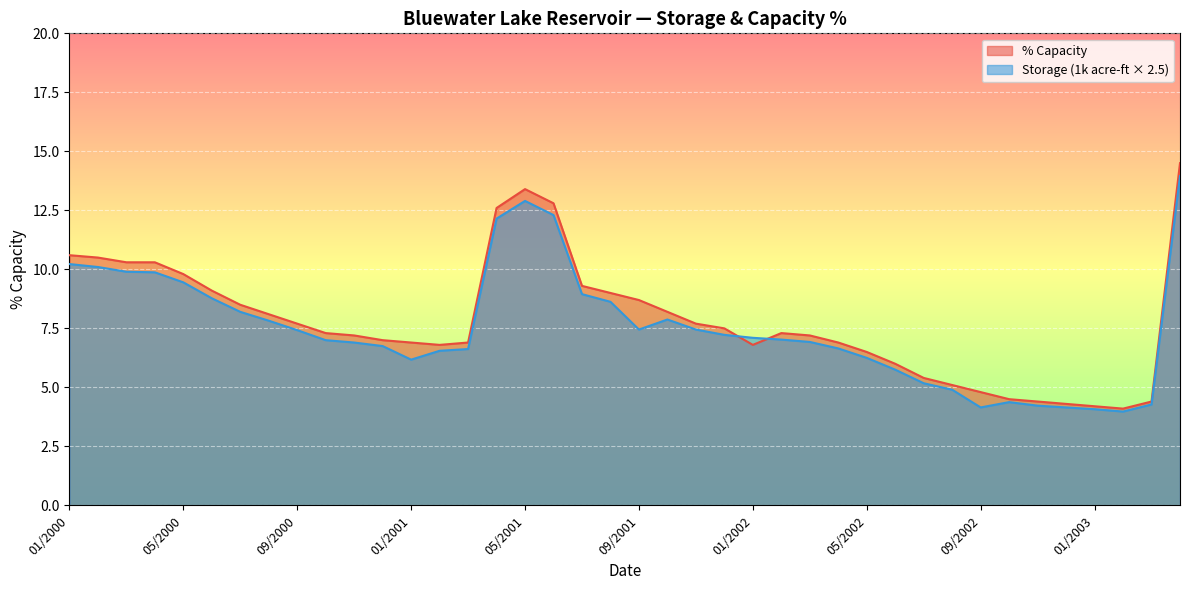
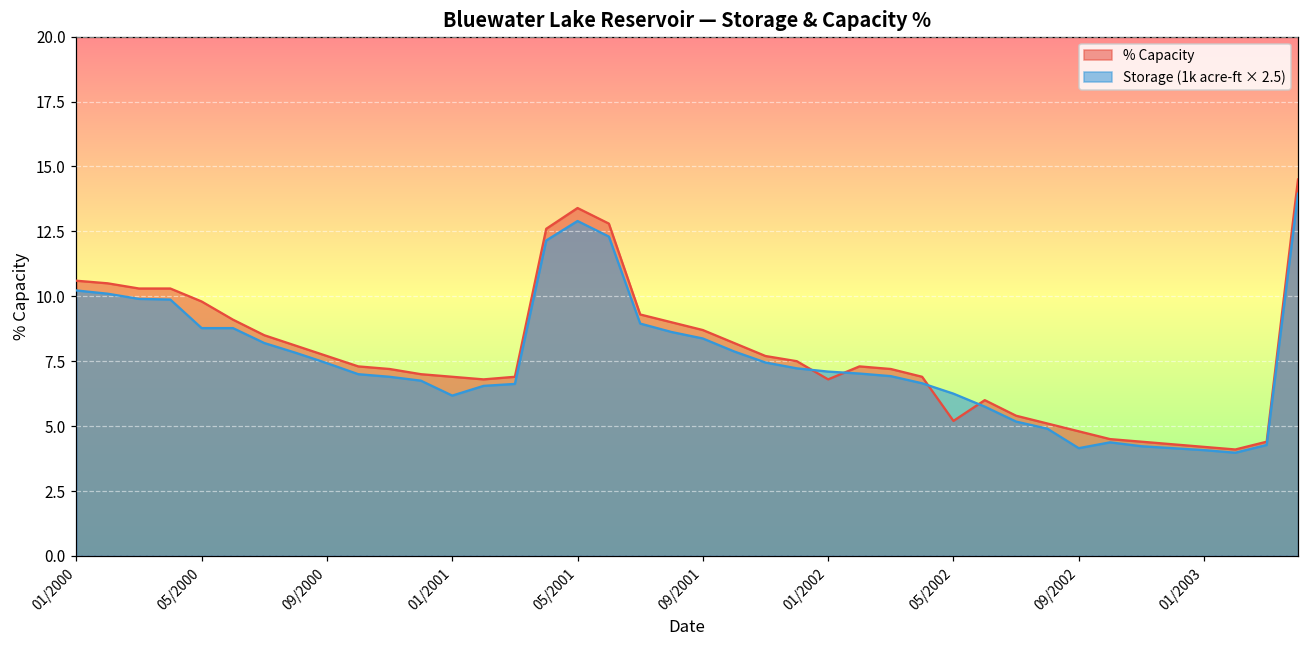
Storage (1k acre-ft × 2.5), 05/2000: 9.5 -> 8.8
Storage (1k acre-ft × 2.5), 09/2001: 7.5 -> 8.4
% Capacity, 05/2002: 6.5 -> 5.2
